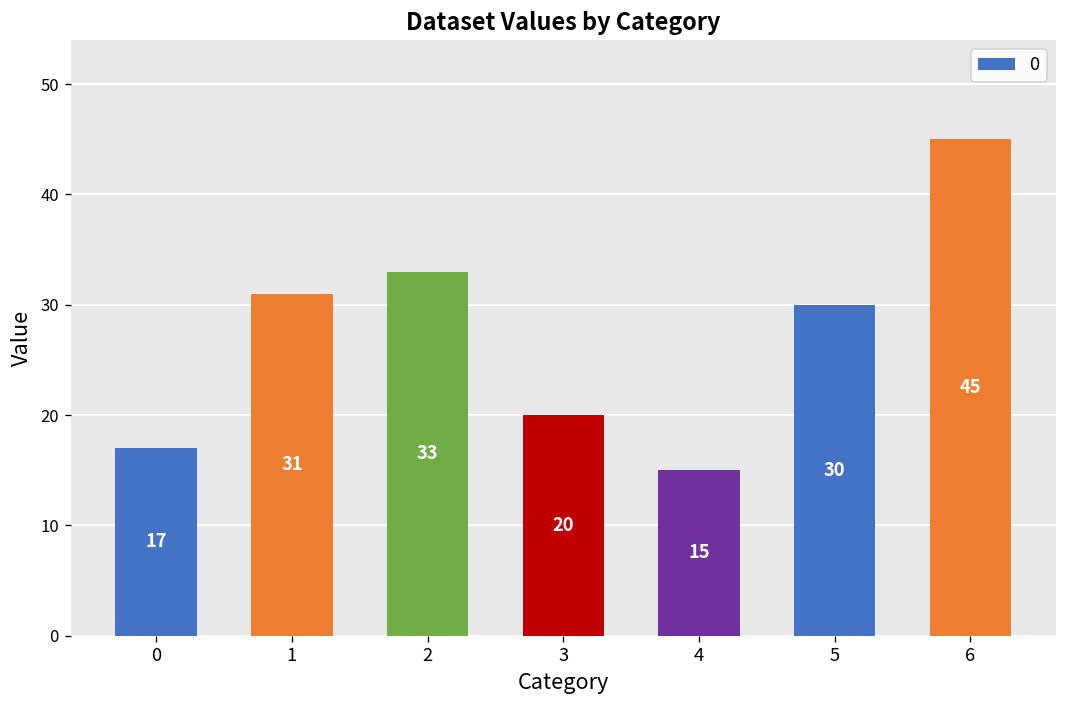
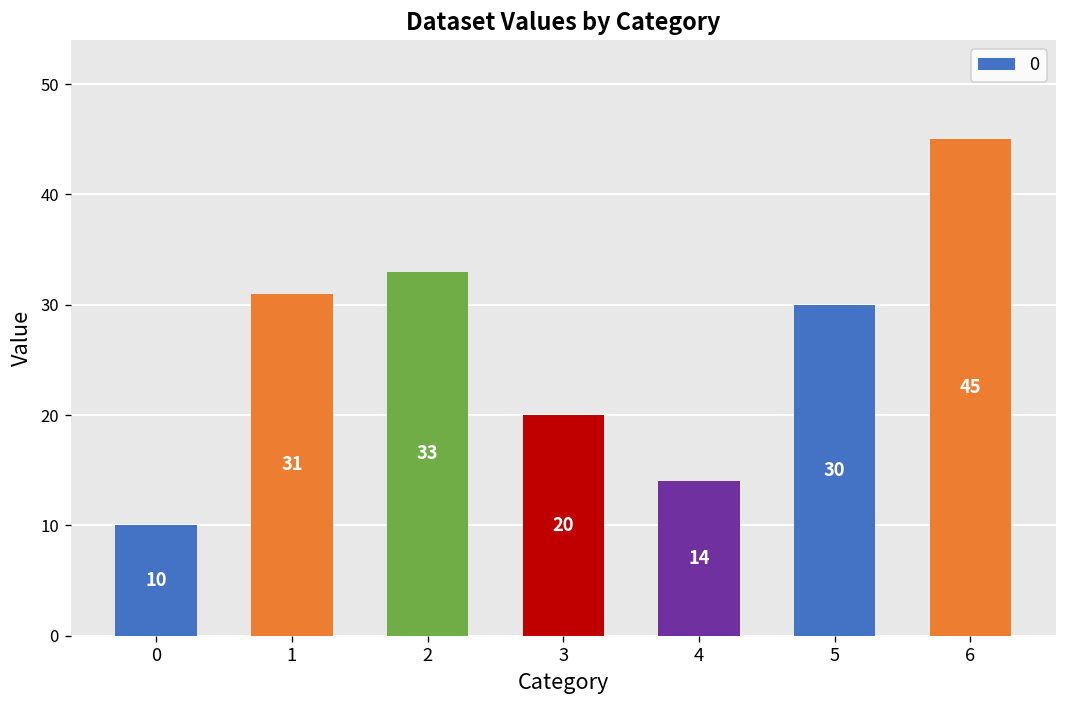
0: 17 -> 10
4: 15 -> 14
